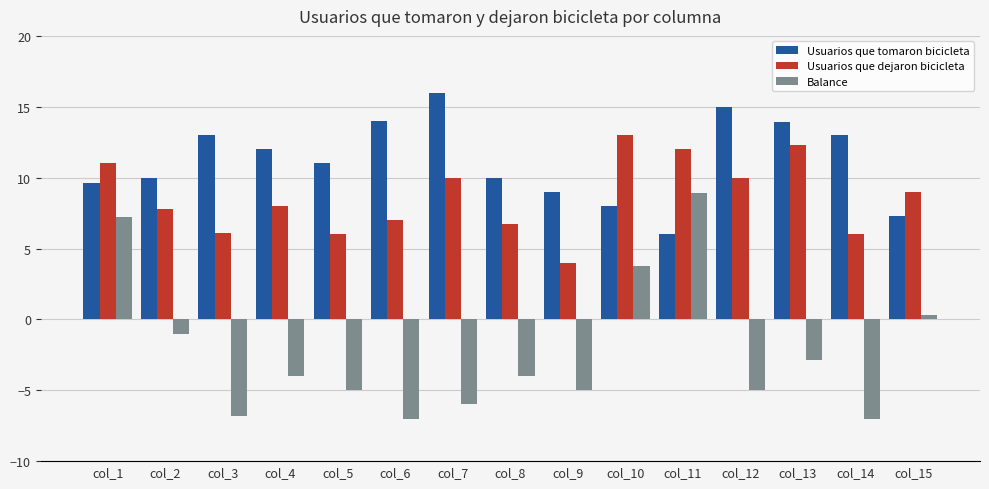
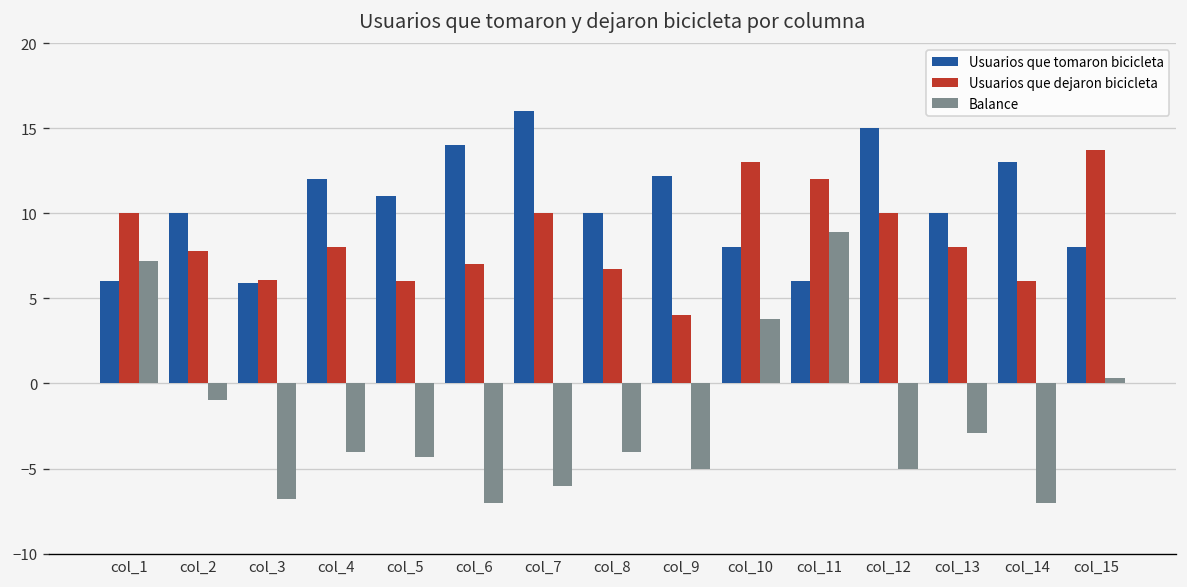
Usuarios que tomaron bicicleta, col_1: 9.6 -> 6.0
Usuarios que dejaron bicicleta, col_1: 11 -> 10
Usuarios que tomaron bicicleta, col_3: 13.0 -> 5.9
Balance, col_5: -5.0 -> -4.3
Usuarios que tomaron bicicleta, col_9: 9.0 -> 12.2
Usuarios que tomaron bicicleta, col_13: 13.9 -> 10.0
Usuarios que dejaron bicicleta, col_13: 12.3 -> 8.0
Usuarios que tomaron bicicleta, col_15: 7.3 -> 8.0
Usuarios que dejaron bicicleta, col_15: 9.0 -> 13.7
